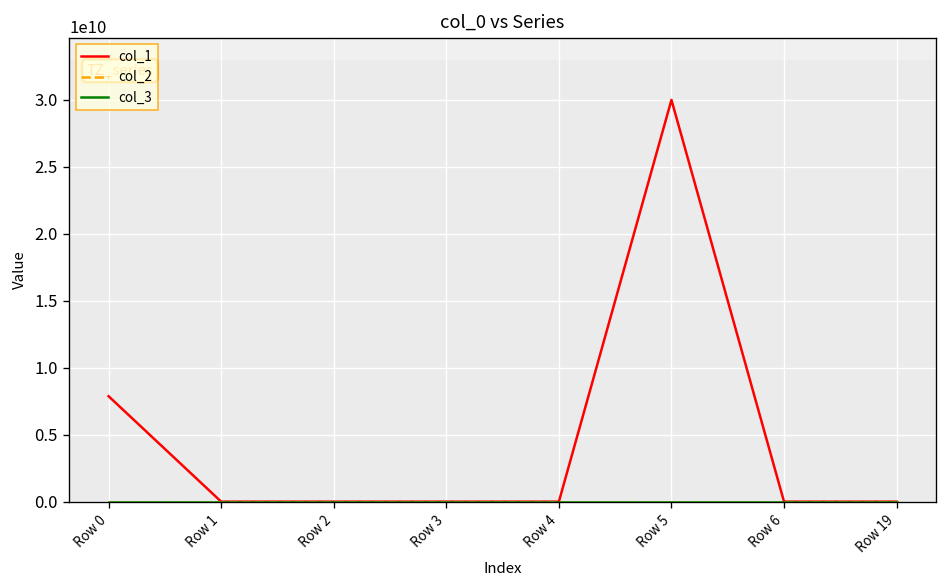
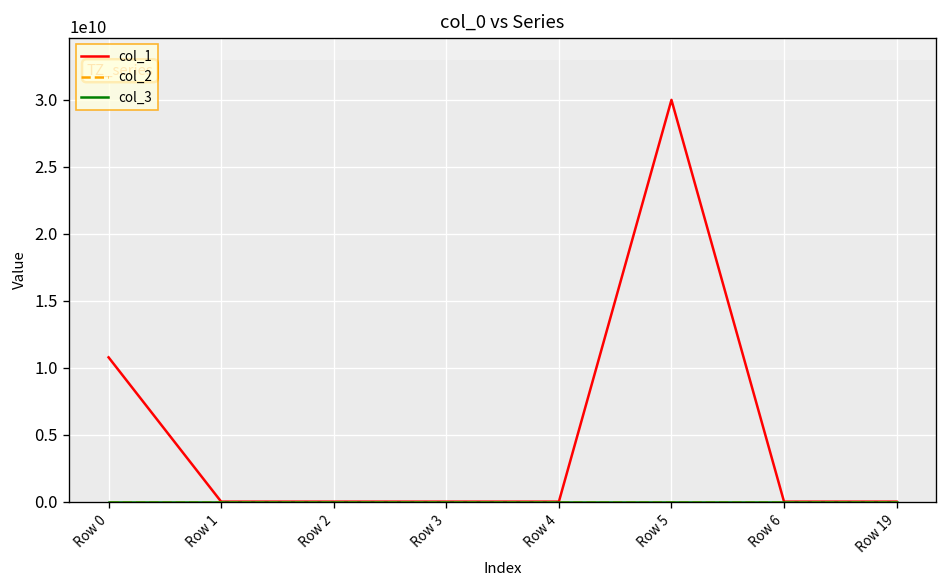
col_1, Row 0: 7900000000 -> 10800000000
